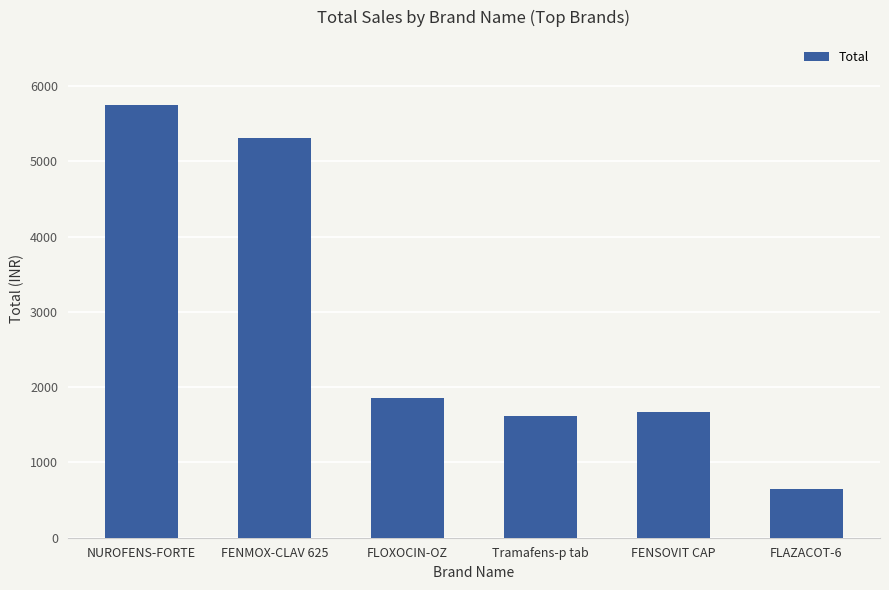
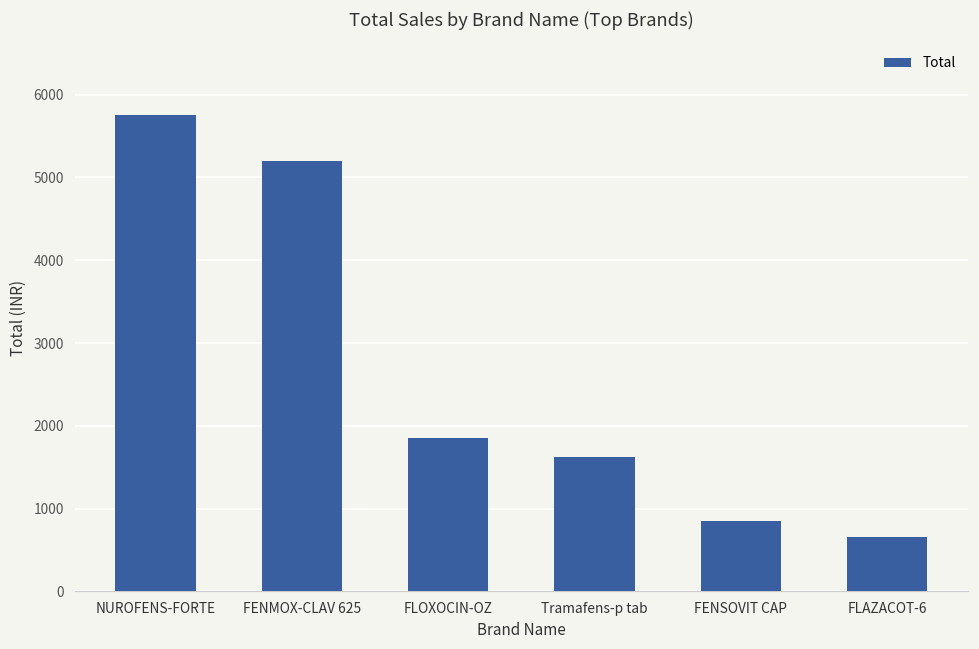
FENMOX-CLAV 625: 5300 -> 5200
FENSOVIT CAP: 1700 -> 900
